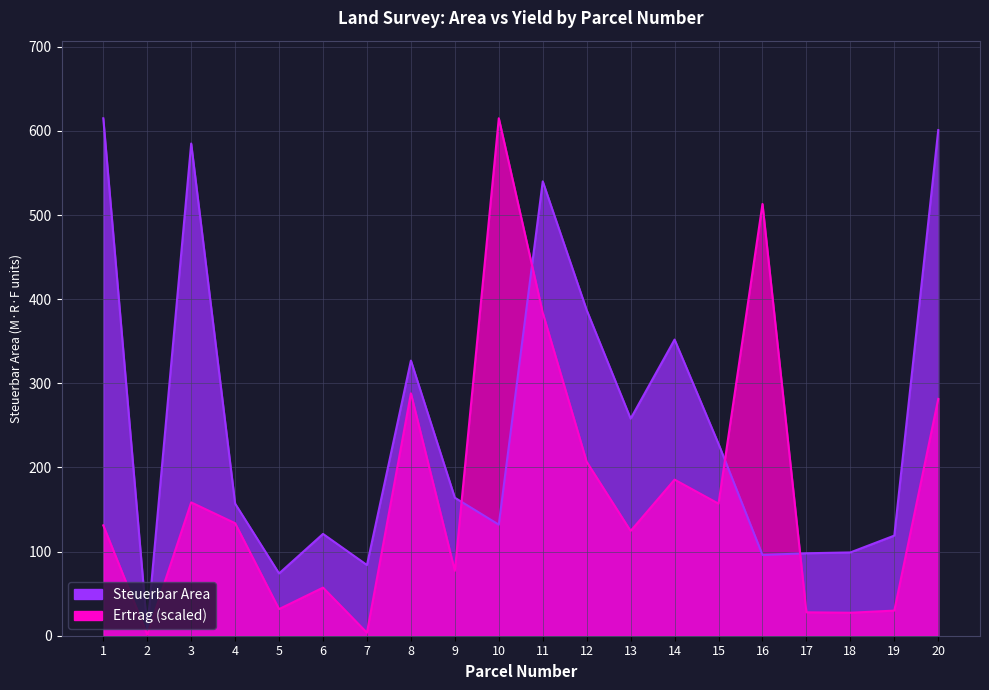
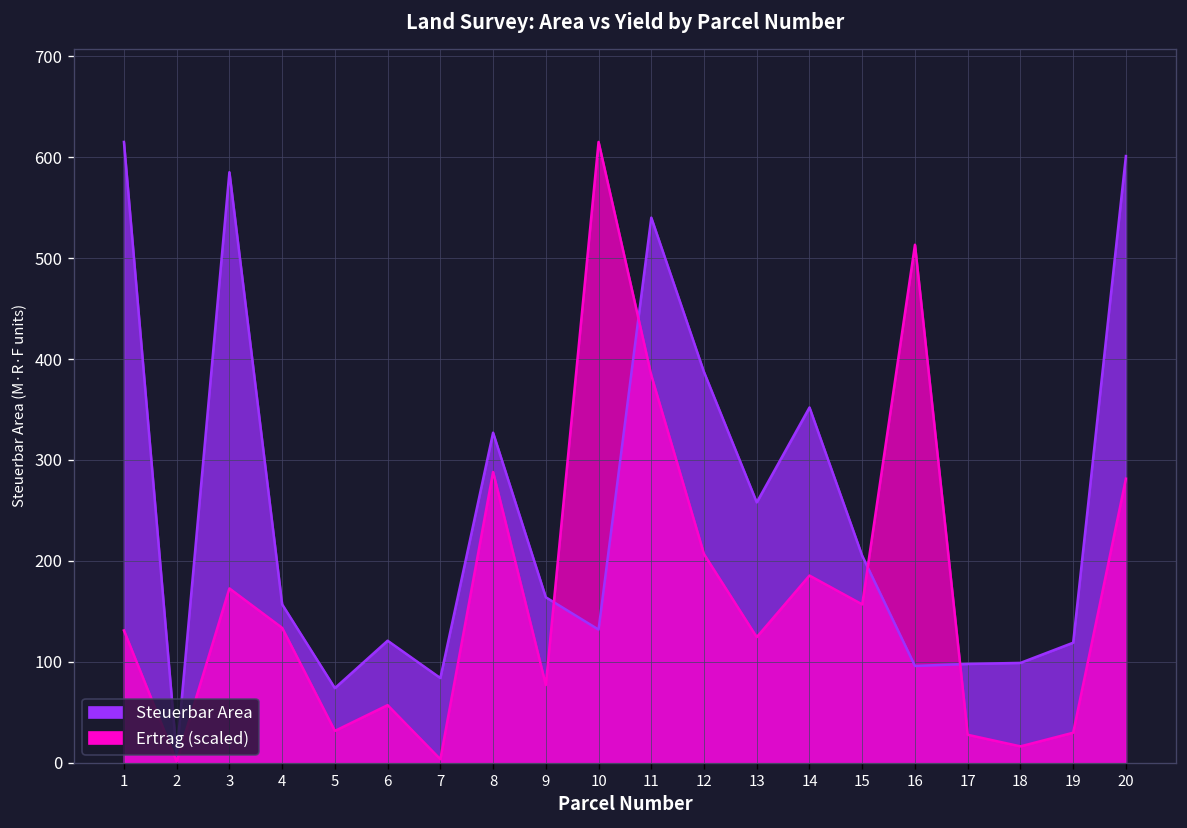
Ertrag (scaled), 3: 160 -> 170
Steuerbar Area, 15: 230 -> 210
Ertrag (scaled), 18: 30 -> 20
